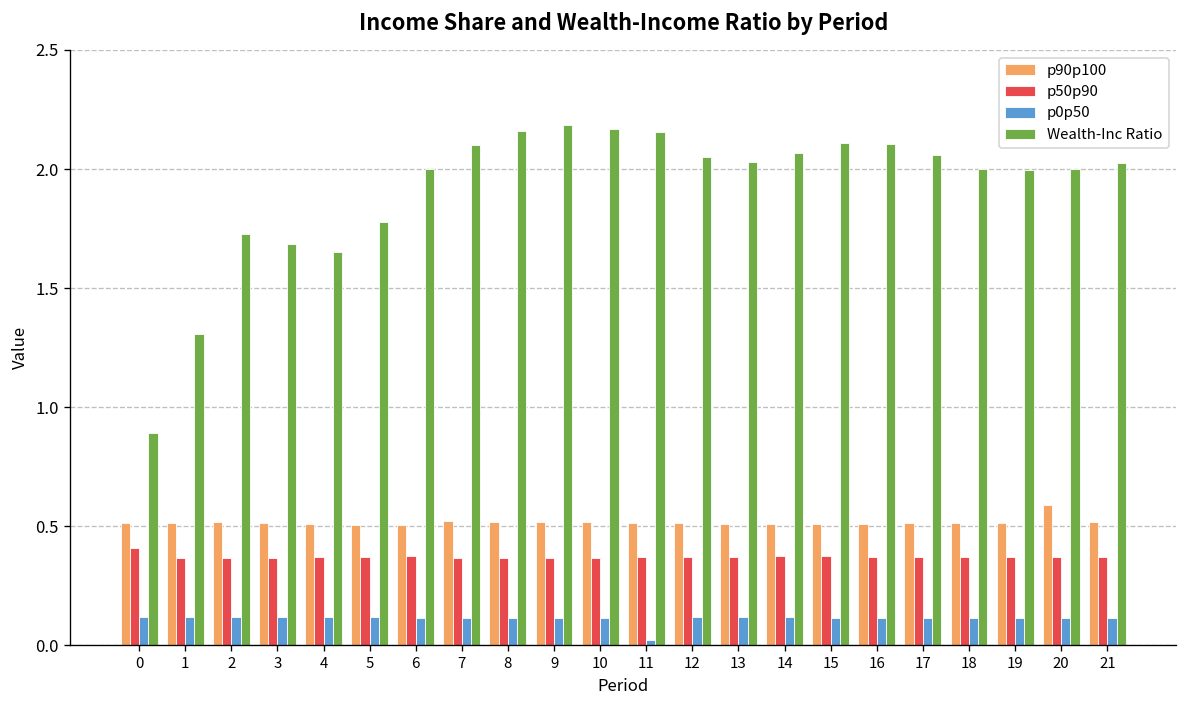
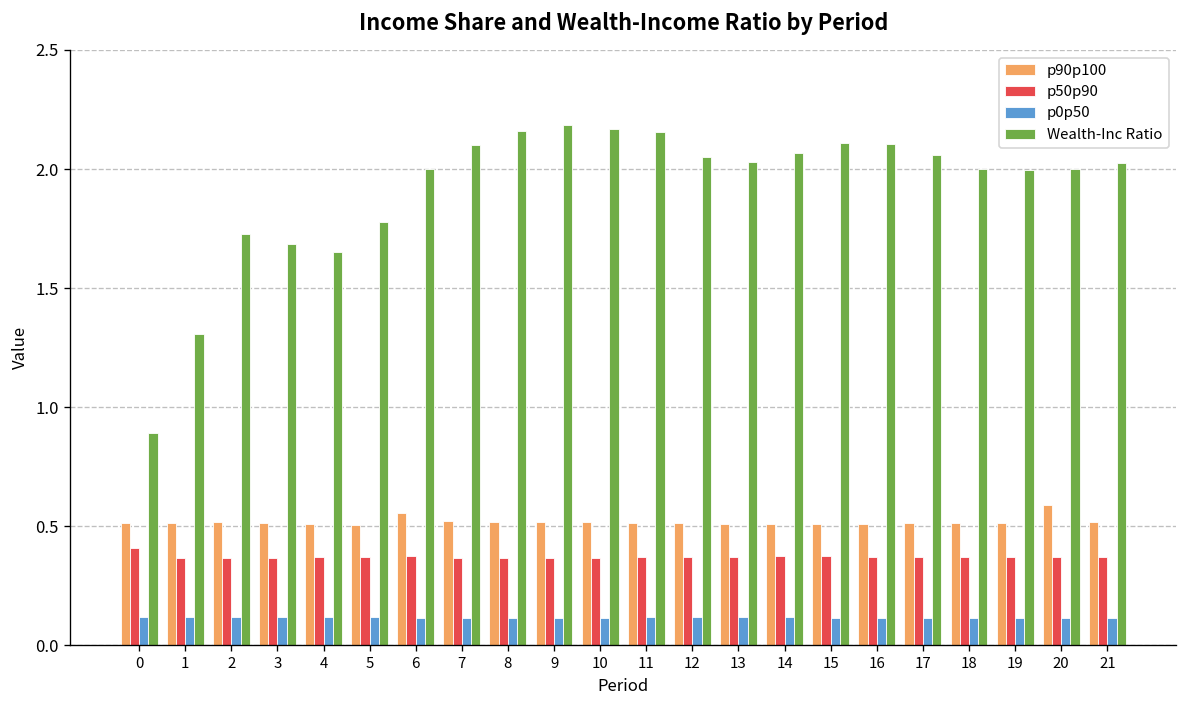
p90p100, 6: 0.51 -> 0.56
p0p50, 11: 0.02 -> 0.12
